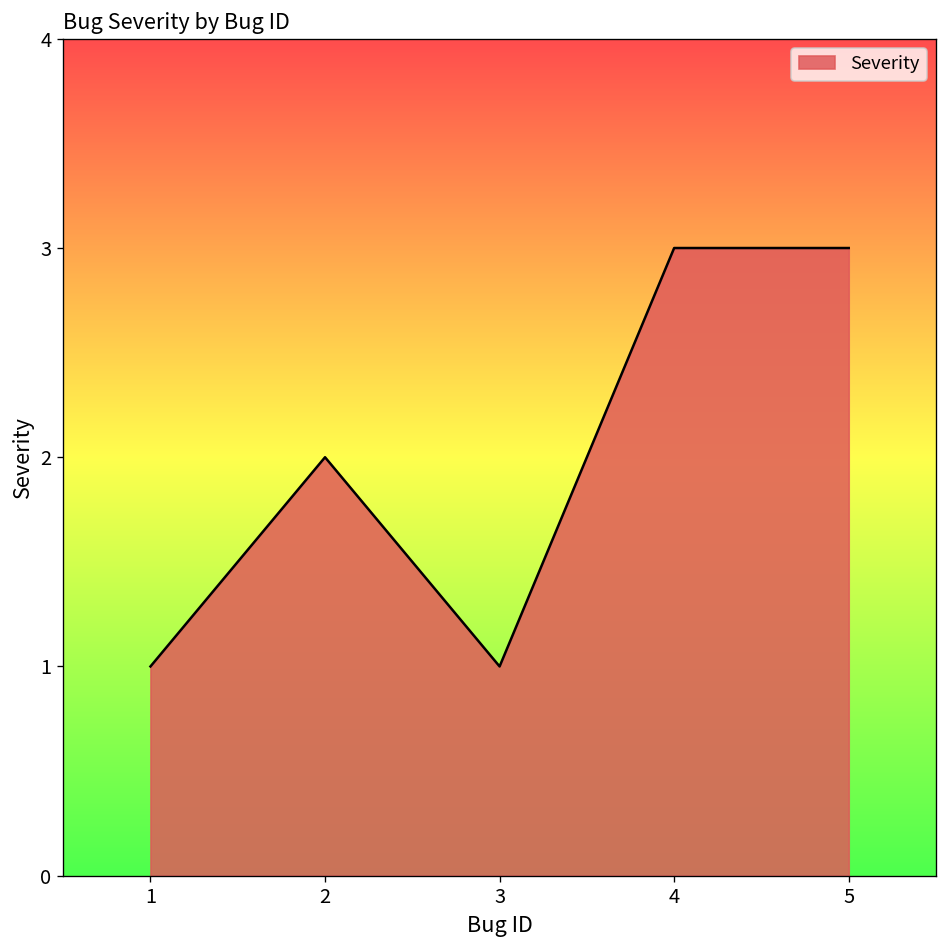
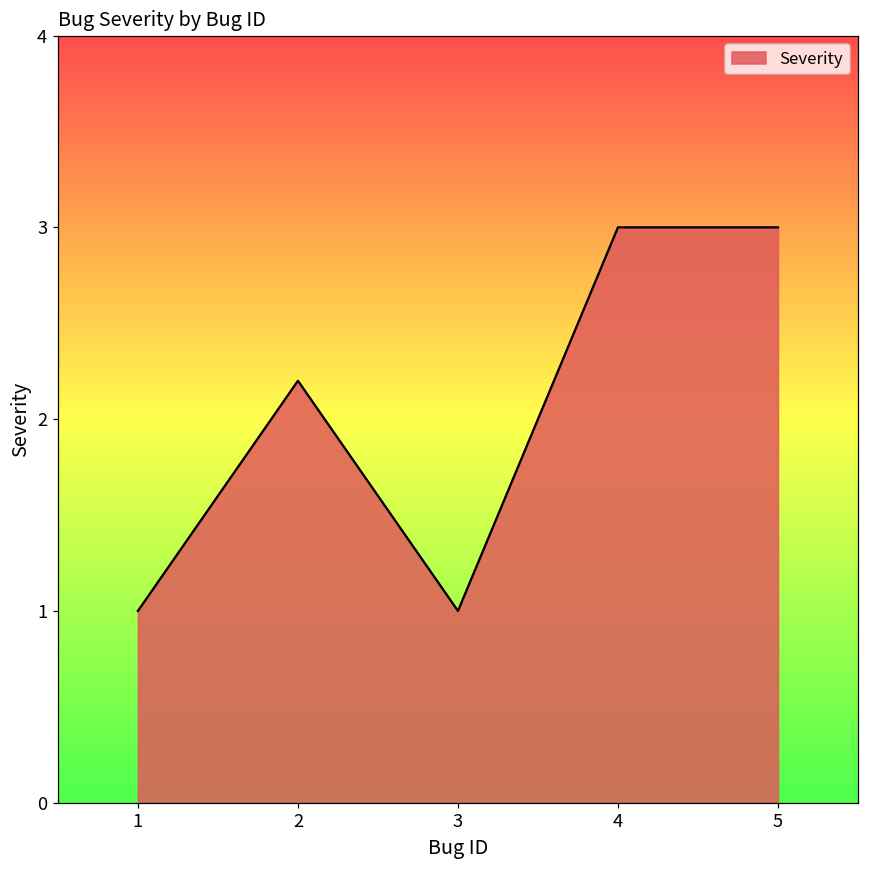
2: 2.0 -> 2.2
